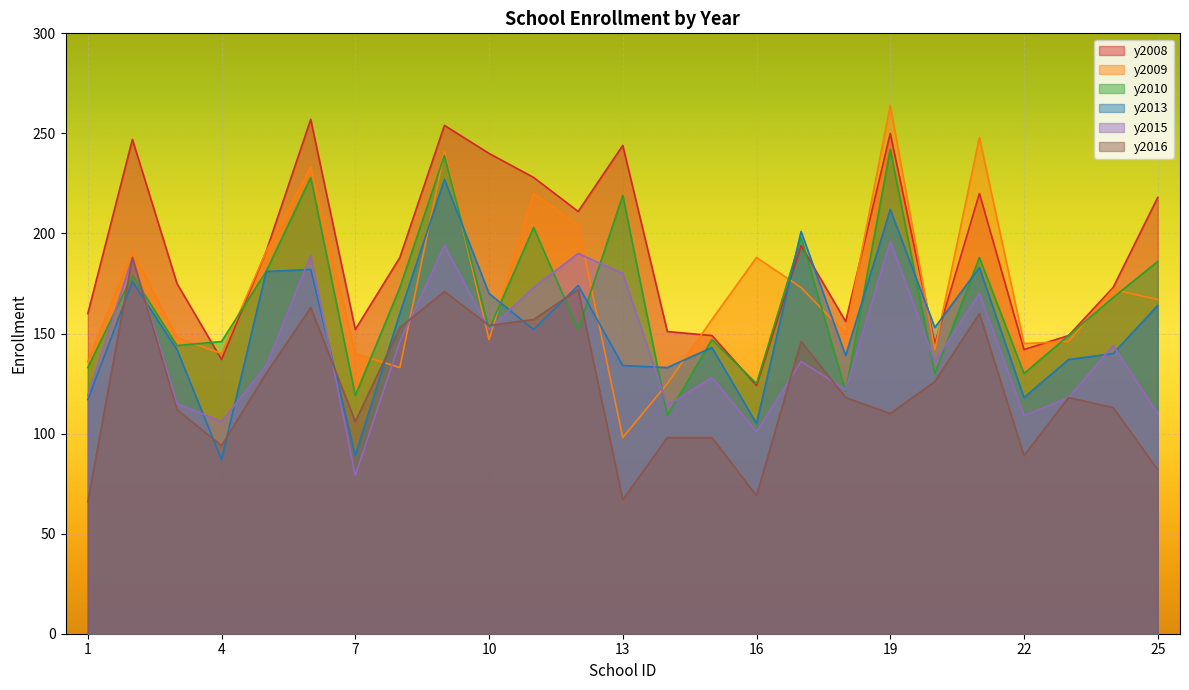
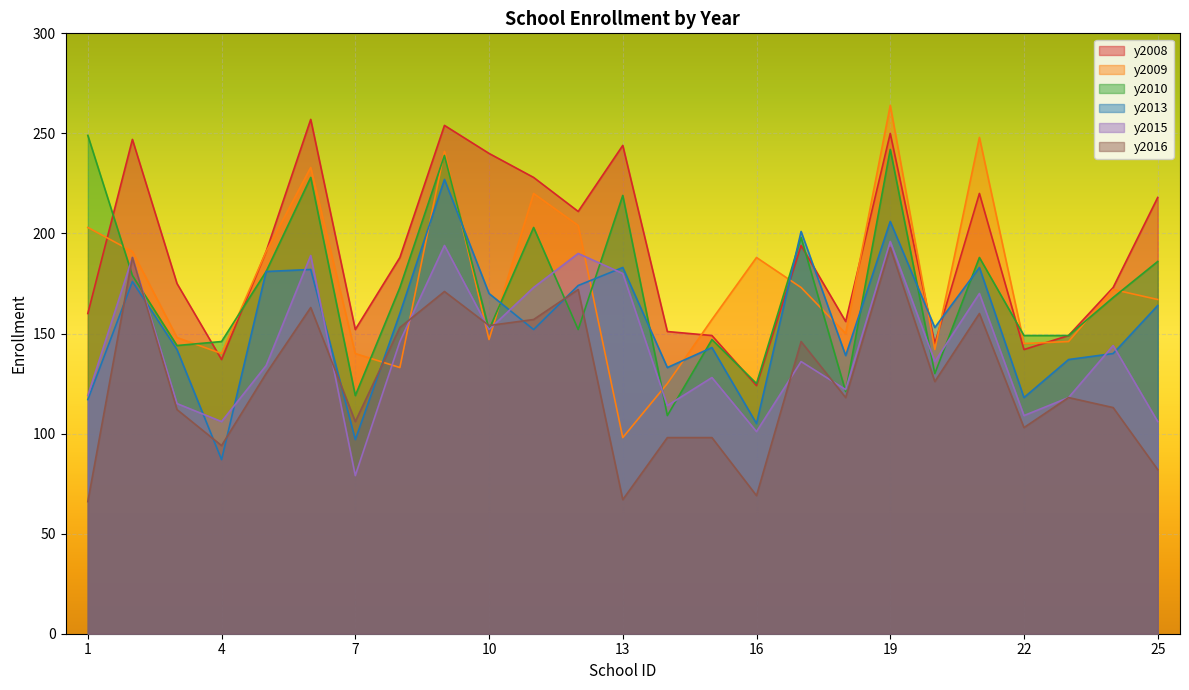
y2009, 1: 136 -> 203
y2010, 1: 133 -> 249
y2013, 7: 89 -> 97
y2013, 13: 134 -> 183
y2013, 19: 212 -> 206
y2016, 19: 110 -> 193
y2010, 22: 130 -> 149
y2016, 22: 89 -> 103
y2015, 25: 110 -> 106
